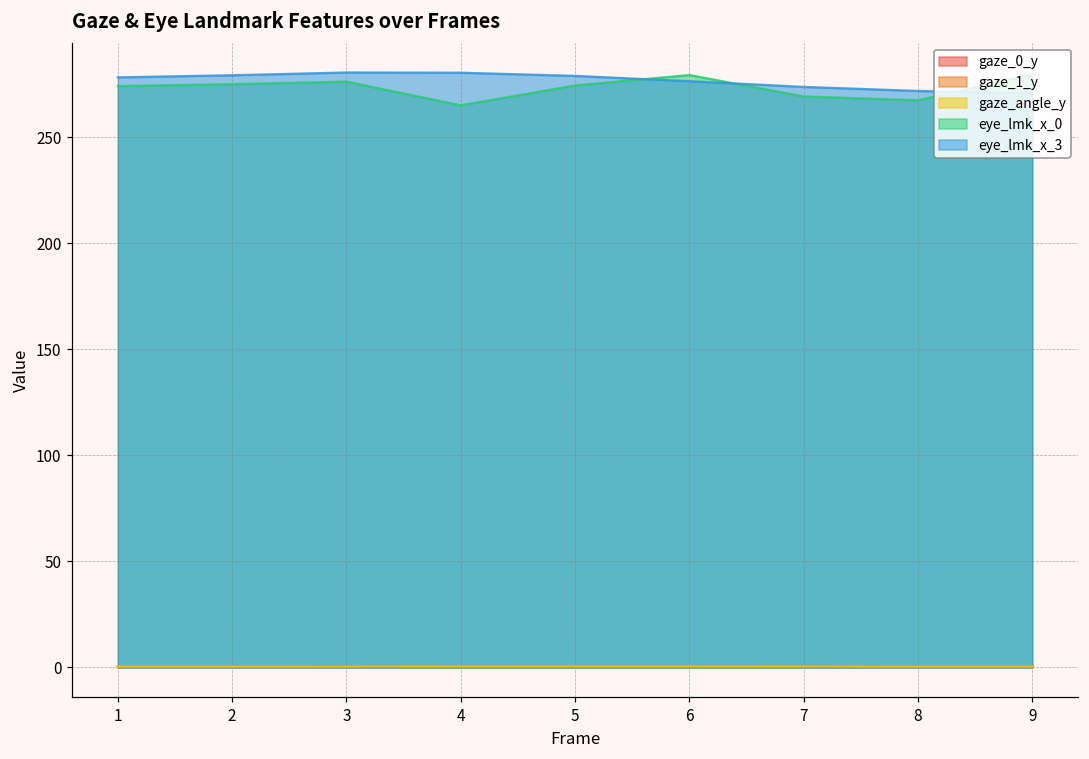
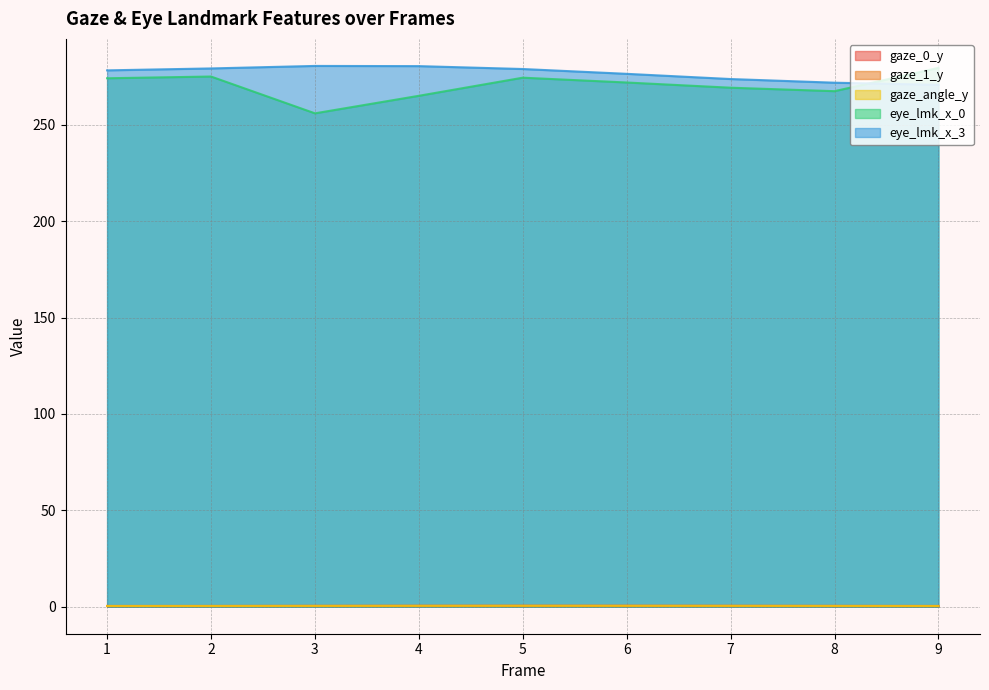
eye_lmk_x_0, 3: 276 -> 256
eye_lmk_x_0, 6: 279 -> 272
